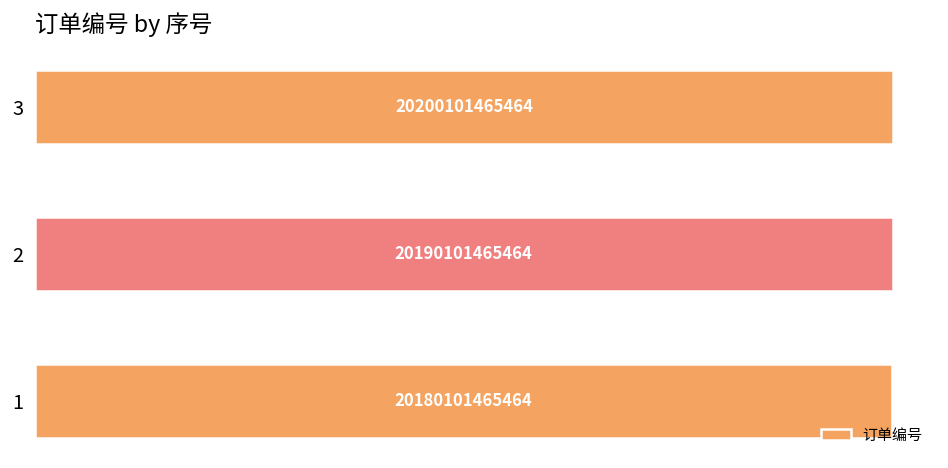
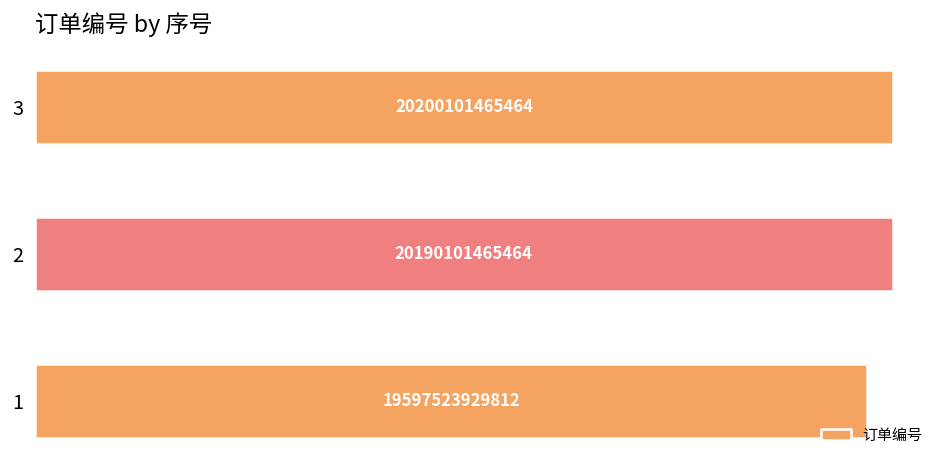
1: 20180101465464 -> 19597523929812
